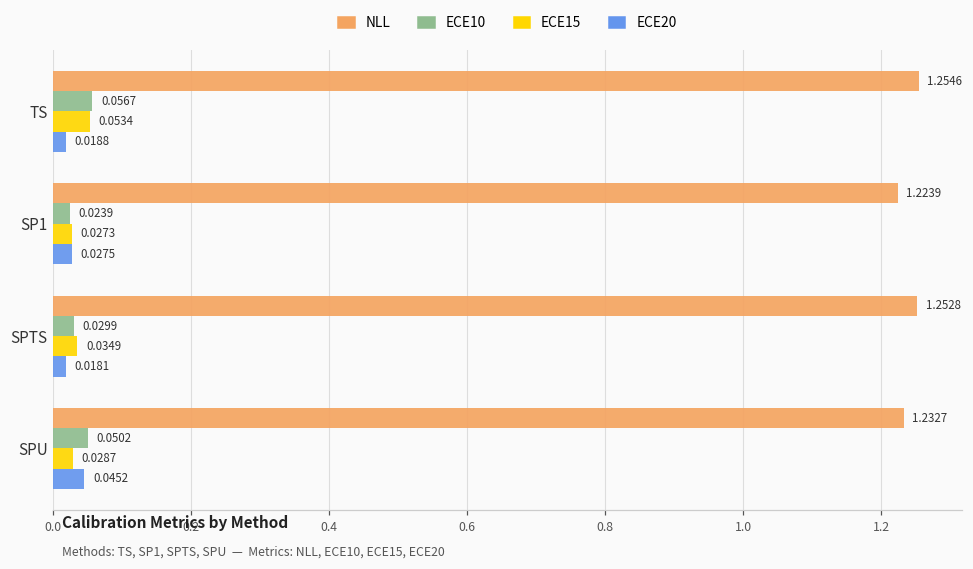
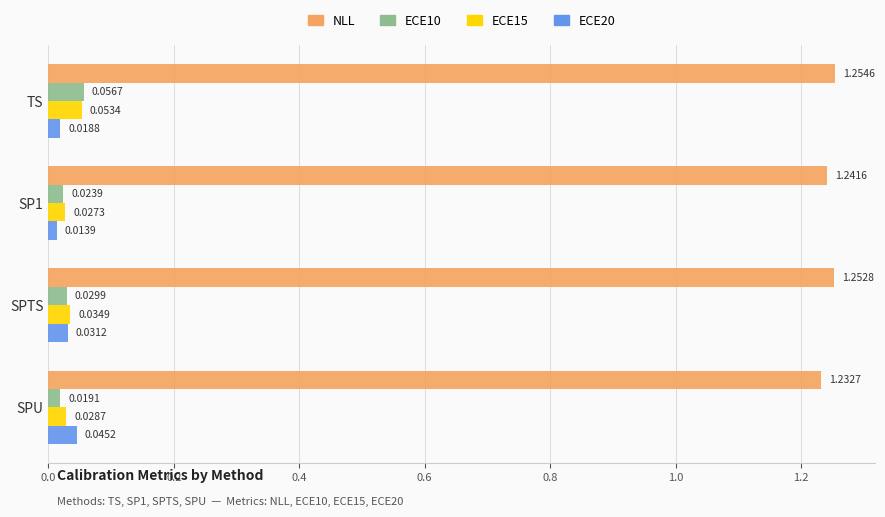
NLL, SP1: 1.2239 -> 1.2416
ECE20, SP1: 0.0275 -> 0.0139
ECE20, SPTS: 0.0181 -> 0.0312
ECE10, SPU: 0.0502 -> 0.0191
